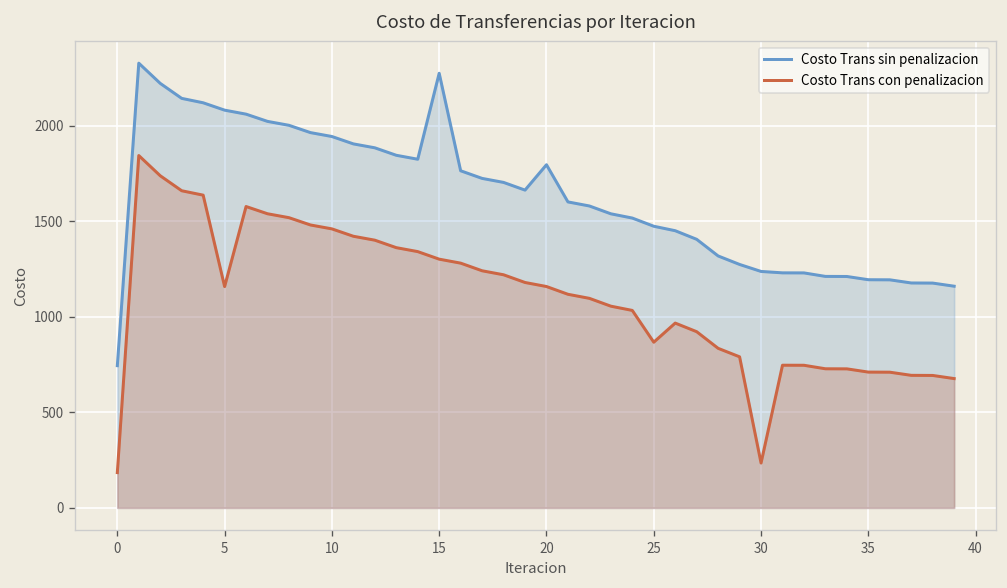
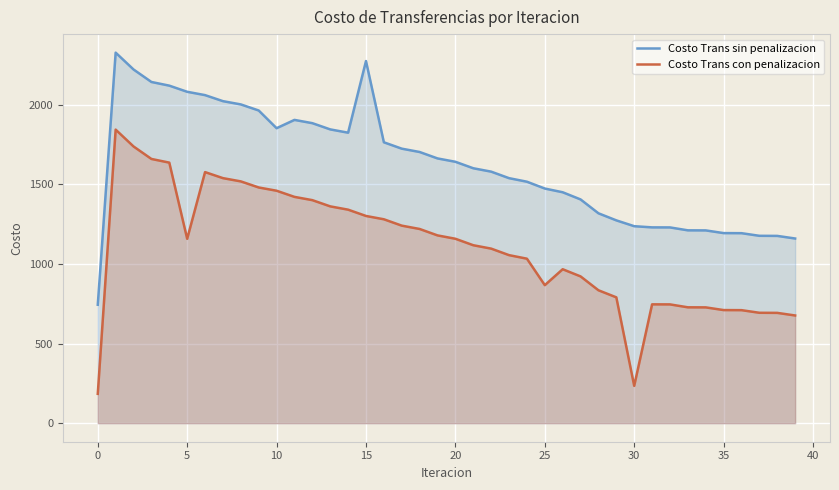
Costo Trans sin penalizacion, 10: 1940 -> 1850
Costo Trans sin penalizacion, 20: 1800 -> 1640
